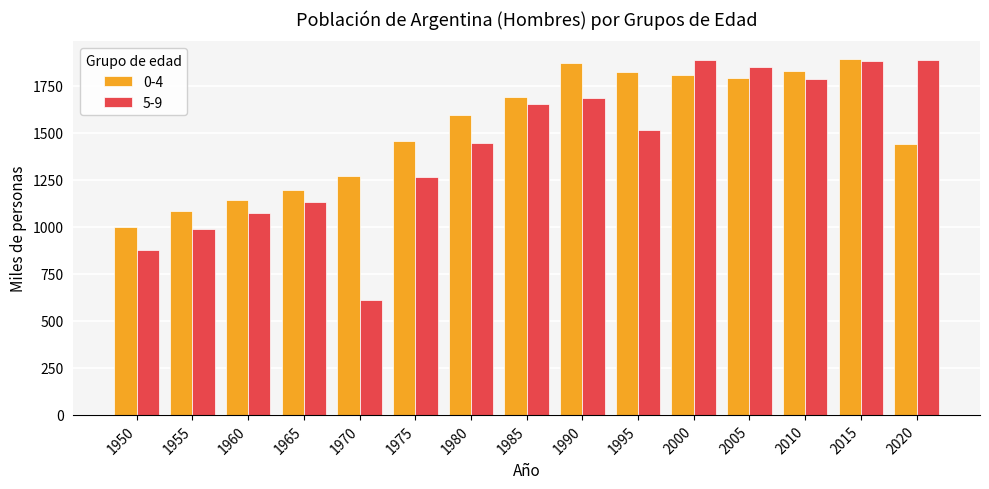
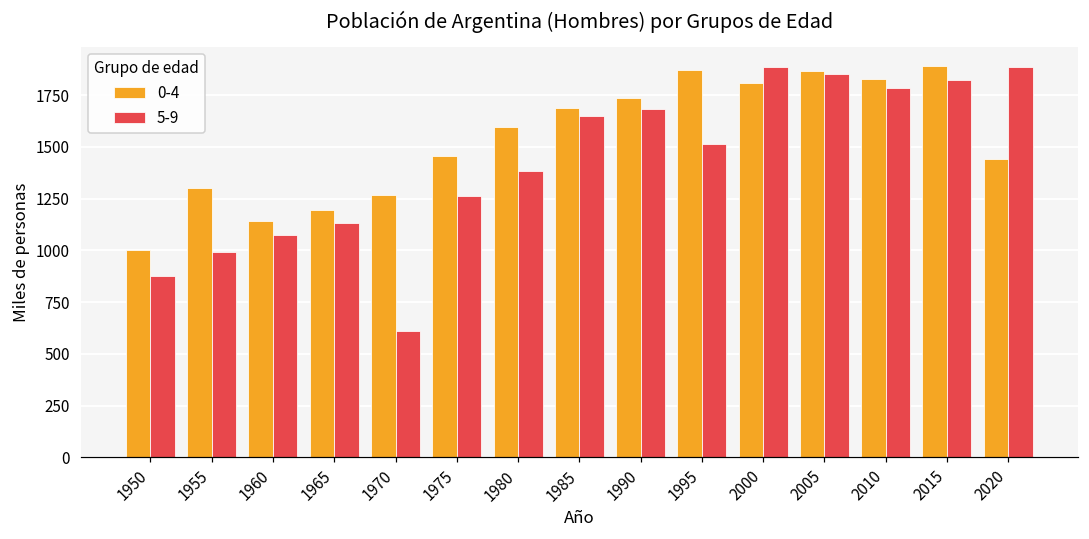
0-4, 1955: 1090 -> 1300
5-9, 1980: 1440 -> 1380
0-4, 1990: 1870 -> 1740
0-4, 1995: 1820 -> 1870
0-4, 2005: 1790 -> 1870
5-9, 2015: 1880 -> 1820
